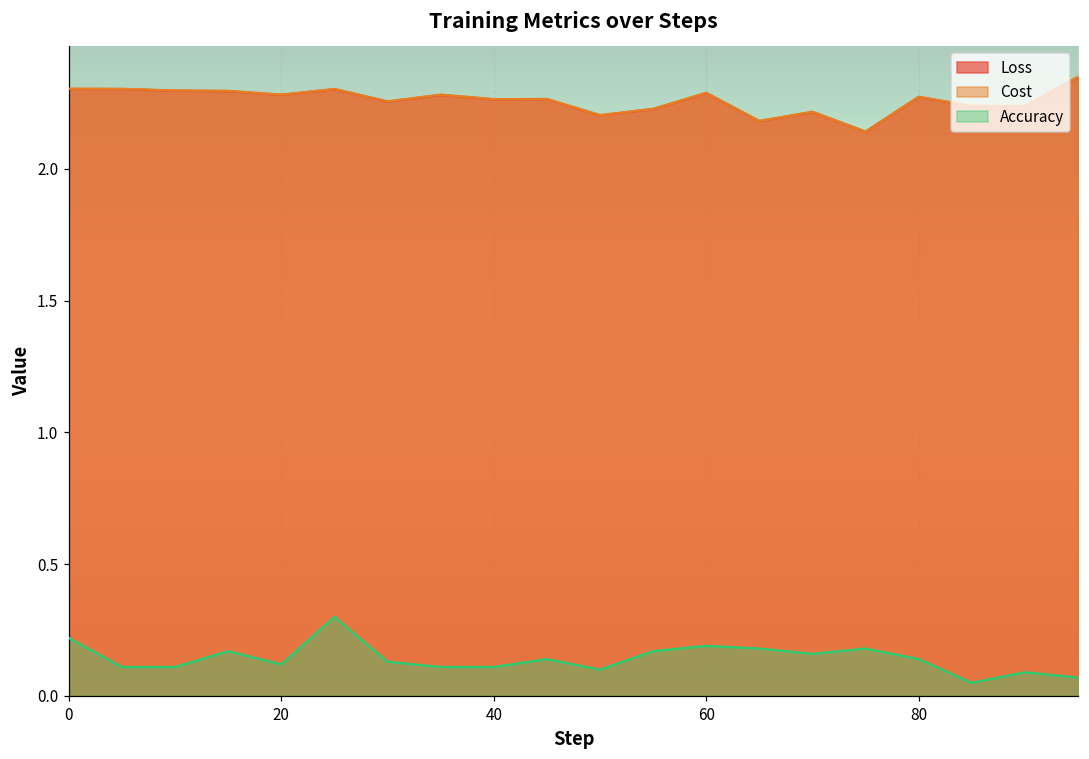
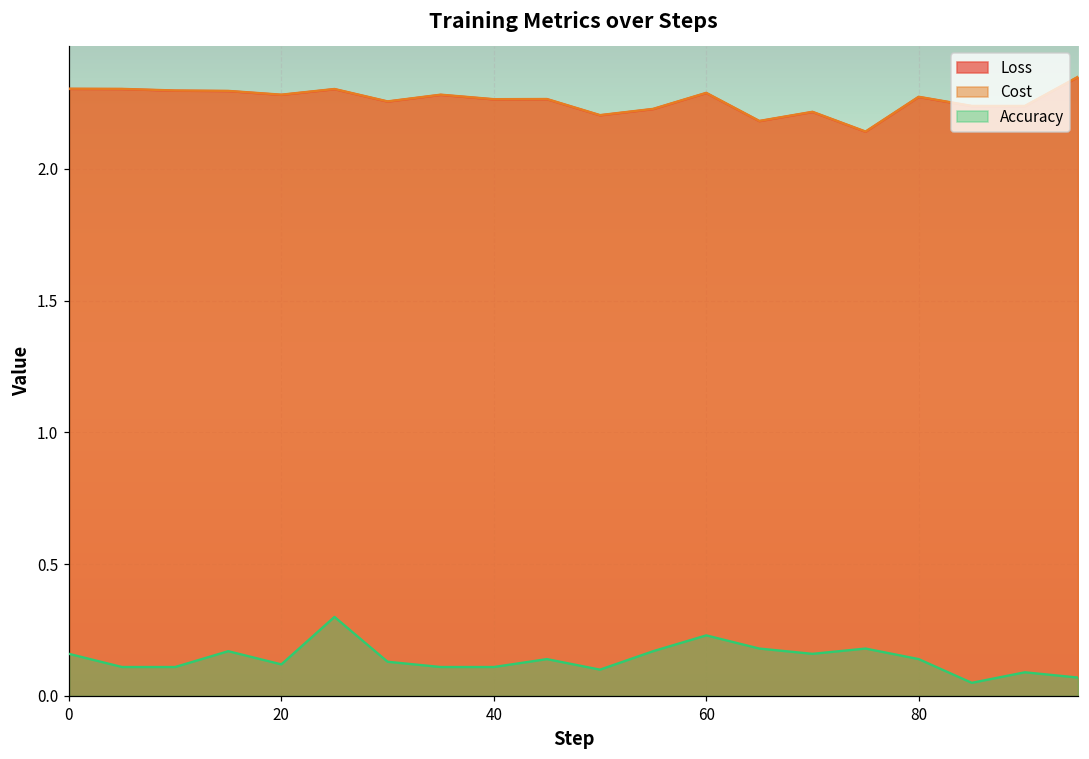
Accuracy, 0: 0.22 -> 0.16
Accuracy, 60: 0.19 -> 0.23
